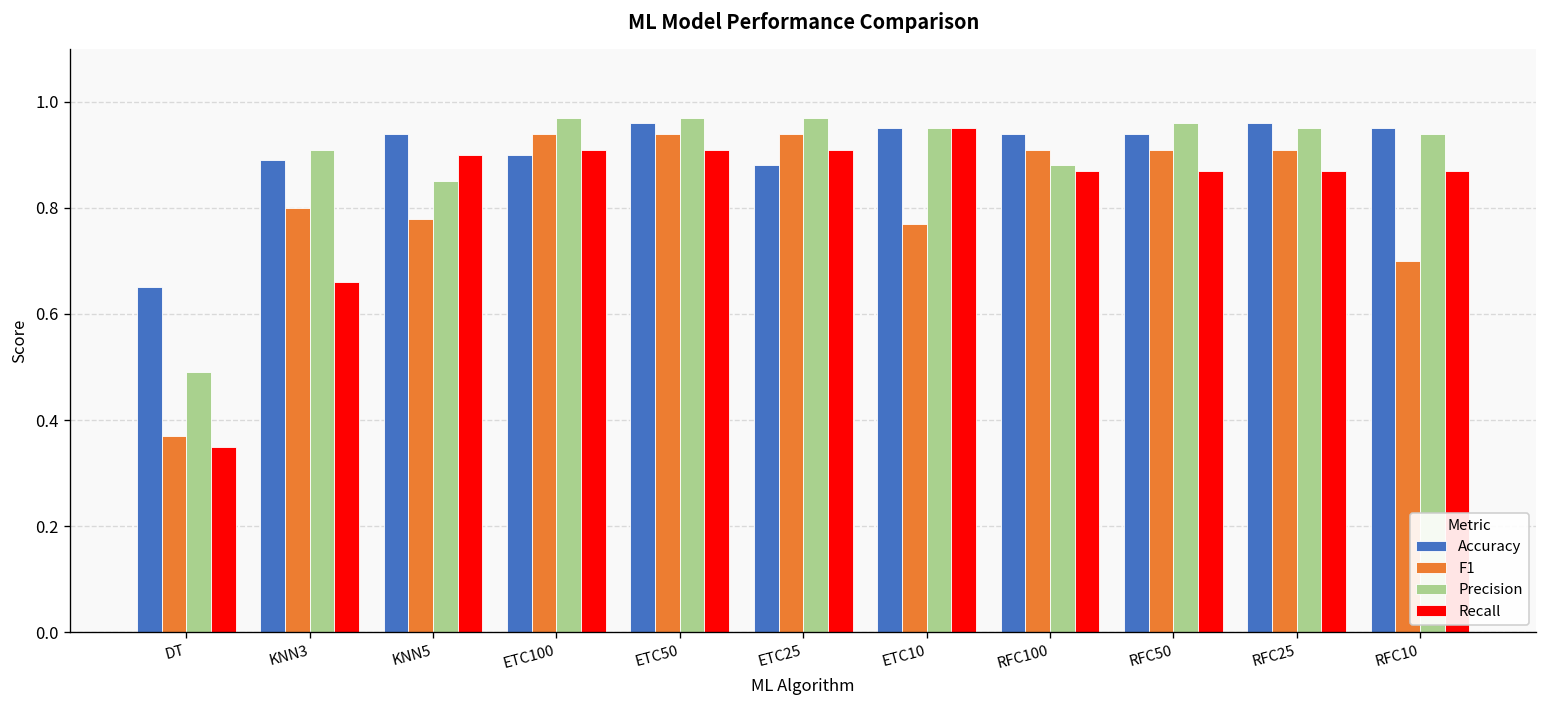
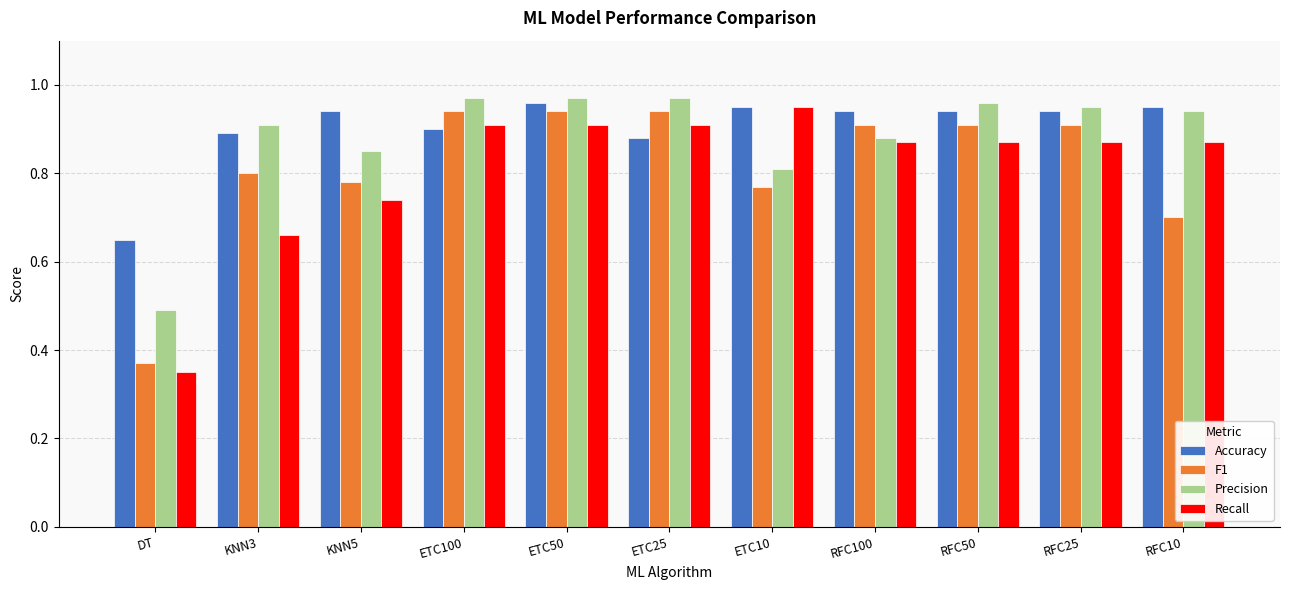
Recall, KNN5: 0.90 -> 0.74
Precision, ETC10: 0.95 -> 0.81
Accuracy, RFC25: 0.96 -> 0.94
